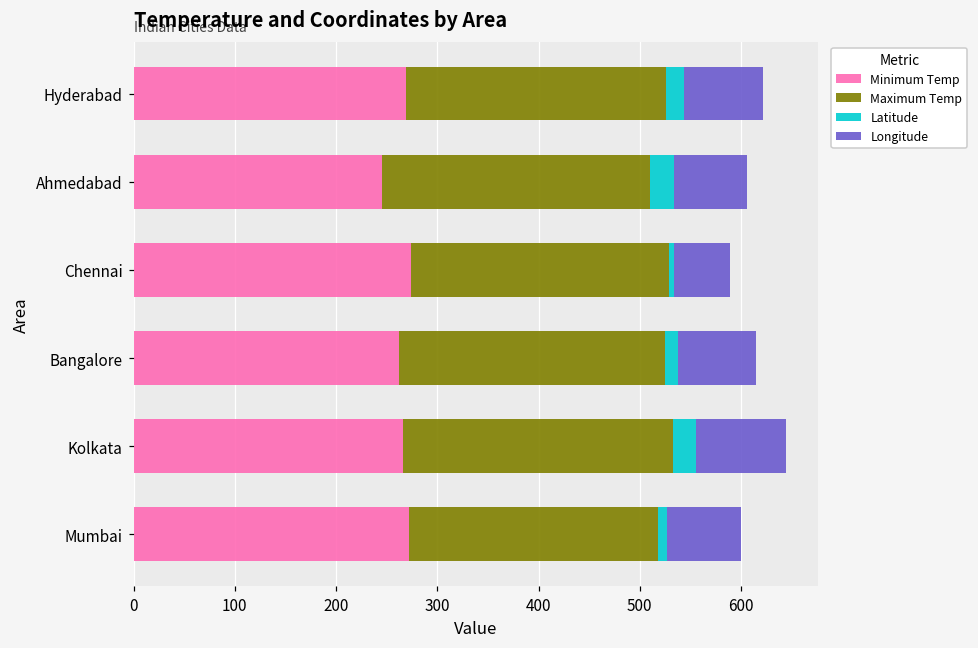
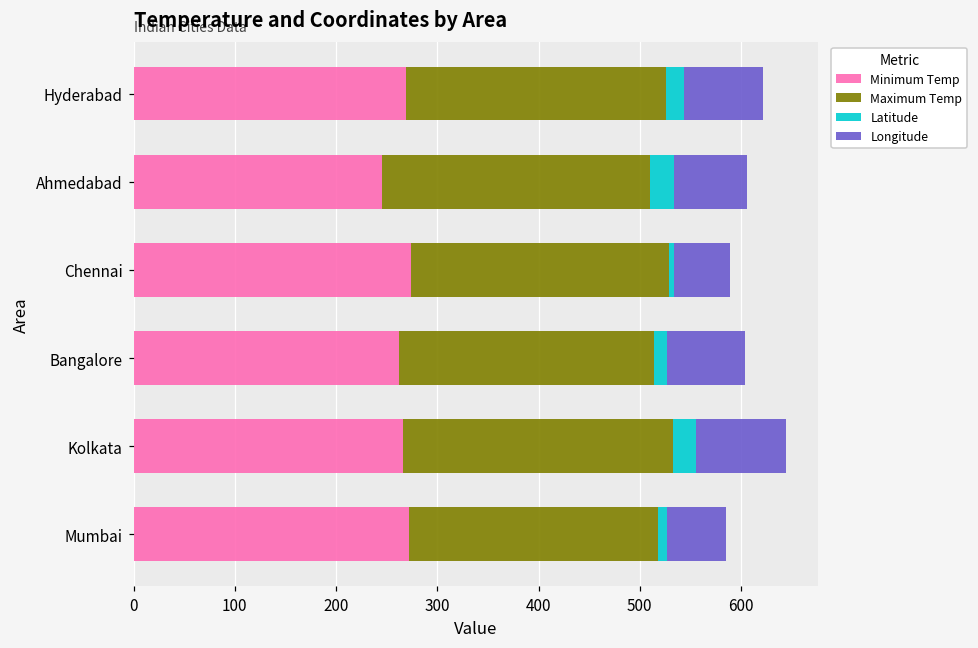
Maximum Temp, Bangalore: 260 -> 250
Longitude, Mumbai: 70 -> 60
